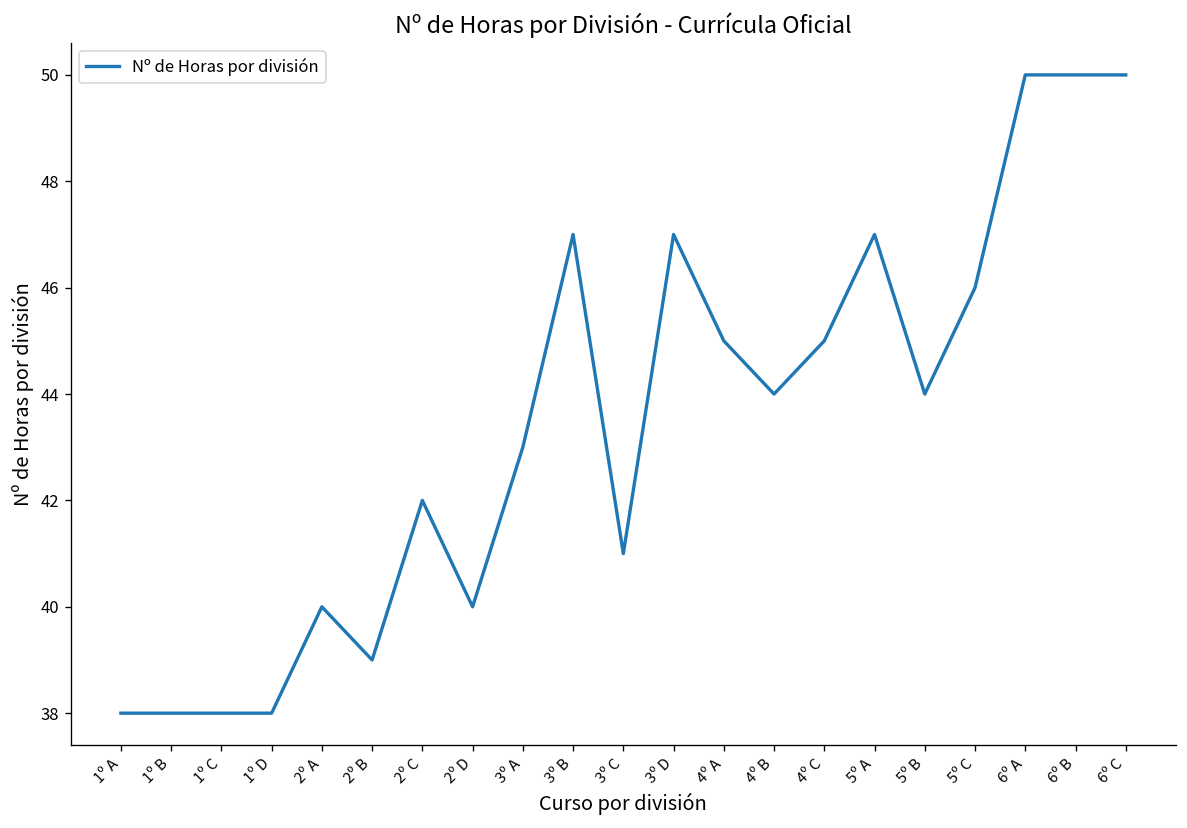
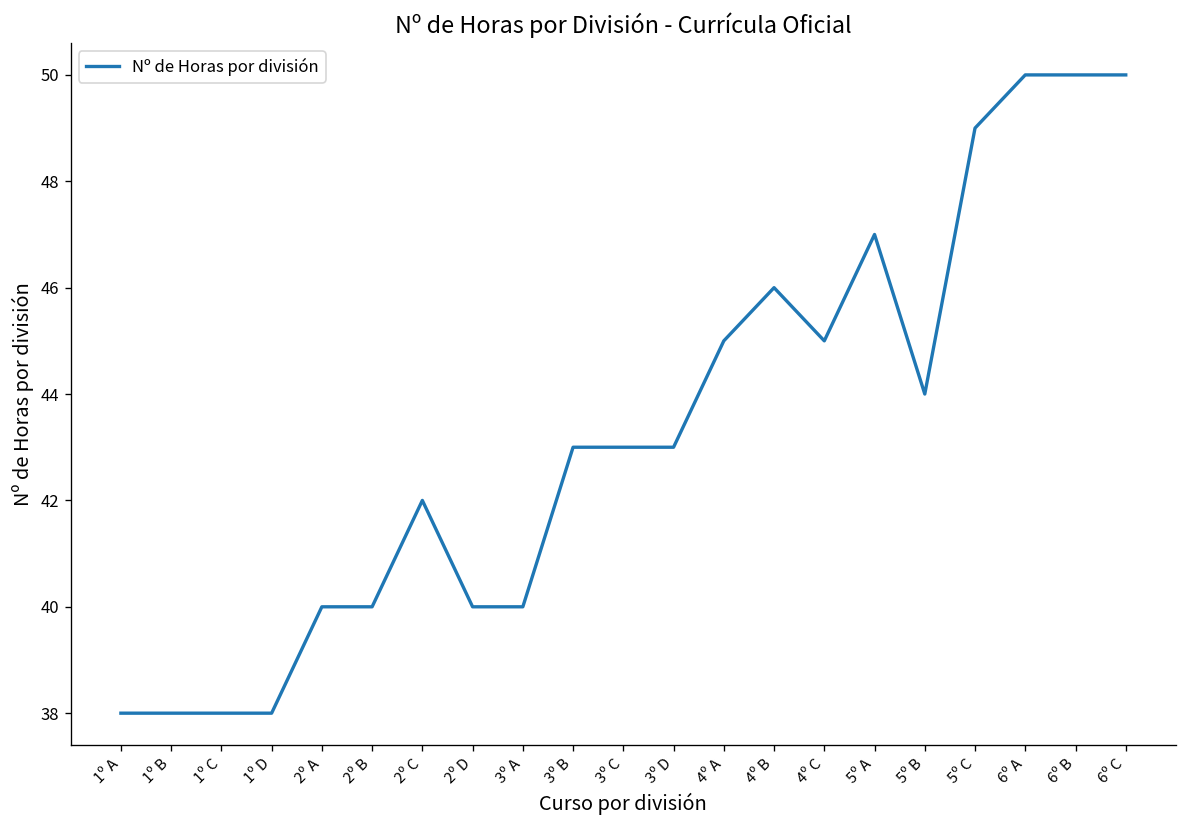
2º B: 39 -> 40
3º A: 43 -> 40
3º B: 47 -> 43
3º C: 41 -> 43
3º D: 47 -> 43
4º B: 44 -> 46
5º C: 46 -> 49
